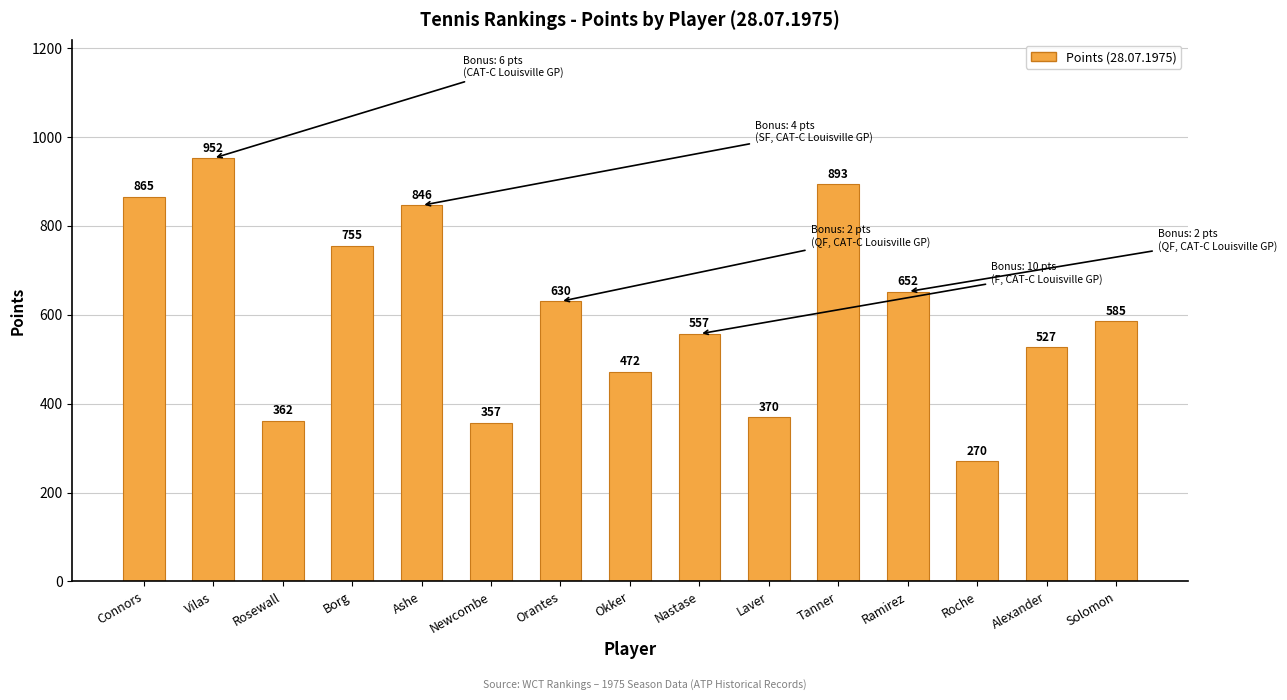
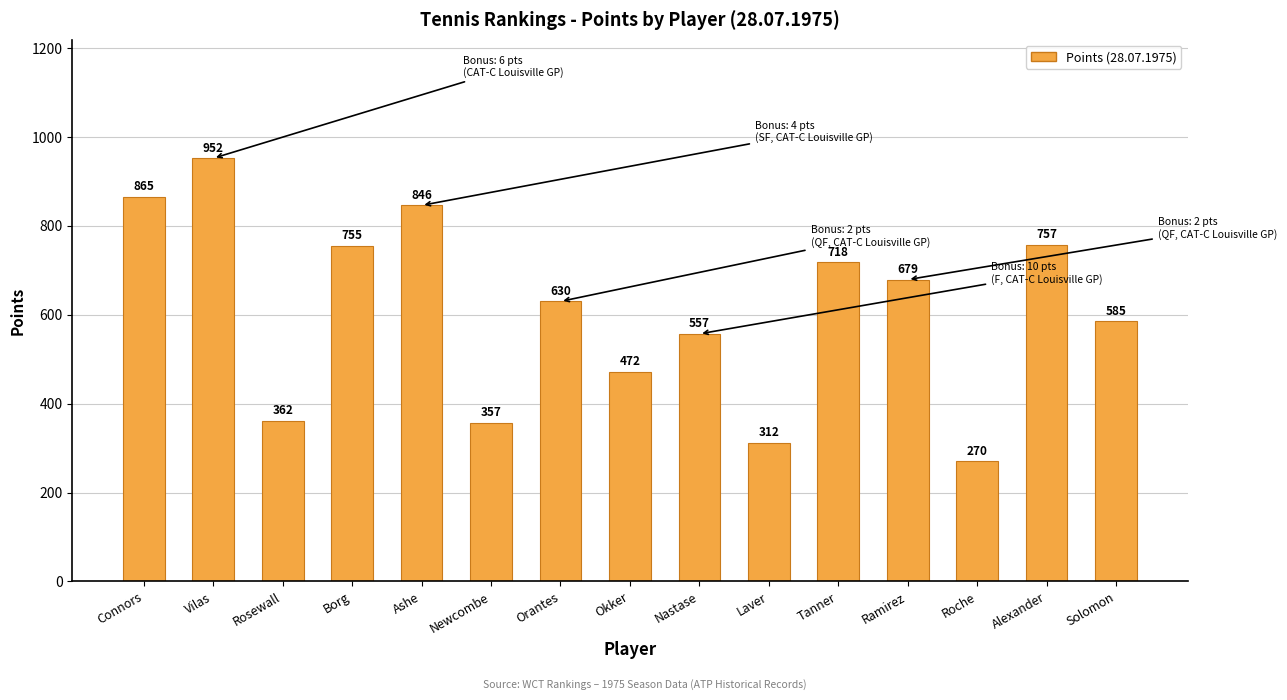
Laver: 370 -> 312
Tanner: 893 -> 718
Ramirez: 652 -> 679
Alexander: 527 -> 757
